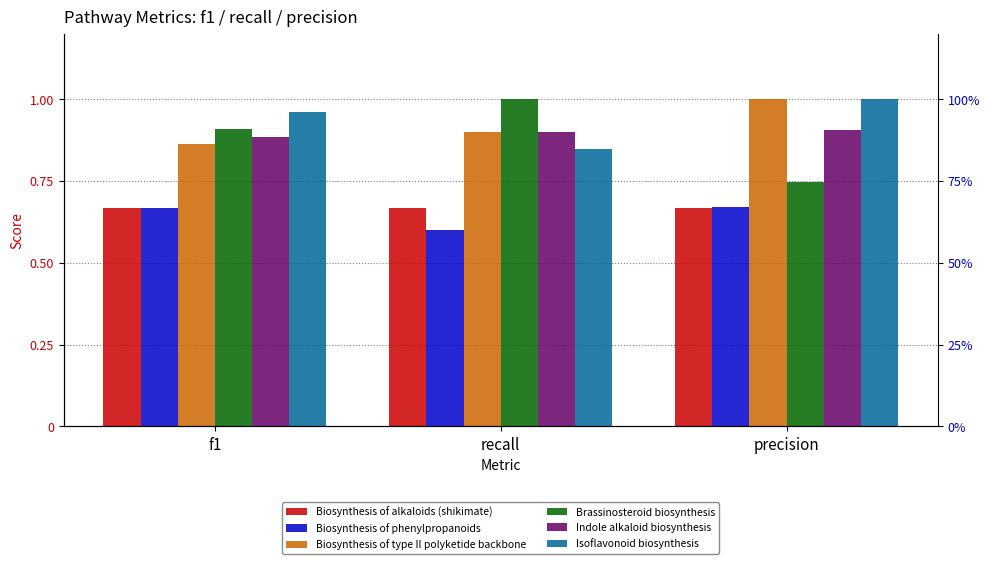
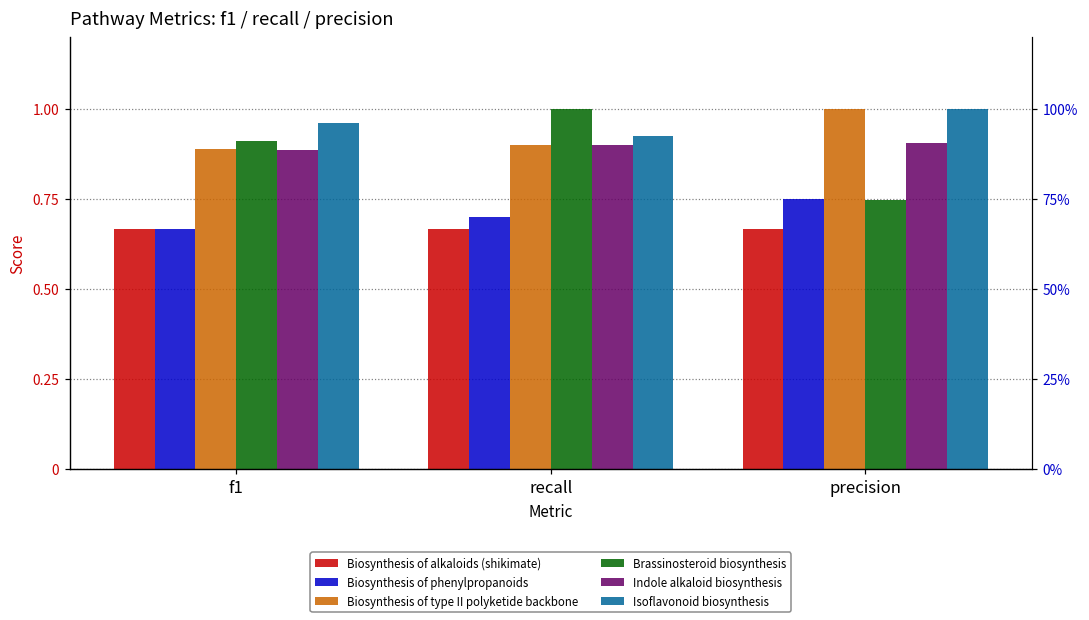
Biosynthesis of type II polyketide backbone, f1: 0.86 -> 0.89
Biosynthesis of phenylpropanoids, recall: 0.6 -> 0.7
Isoflavonoid biosynthesis, recall: 0.85 -> 0.92
Biosynthesis of phenylpropanoids, precision: 0.67 -> 0.75
